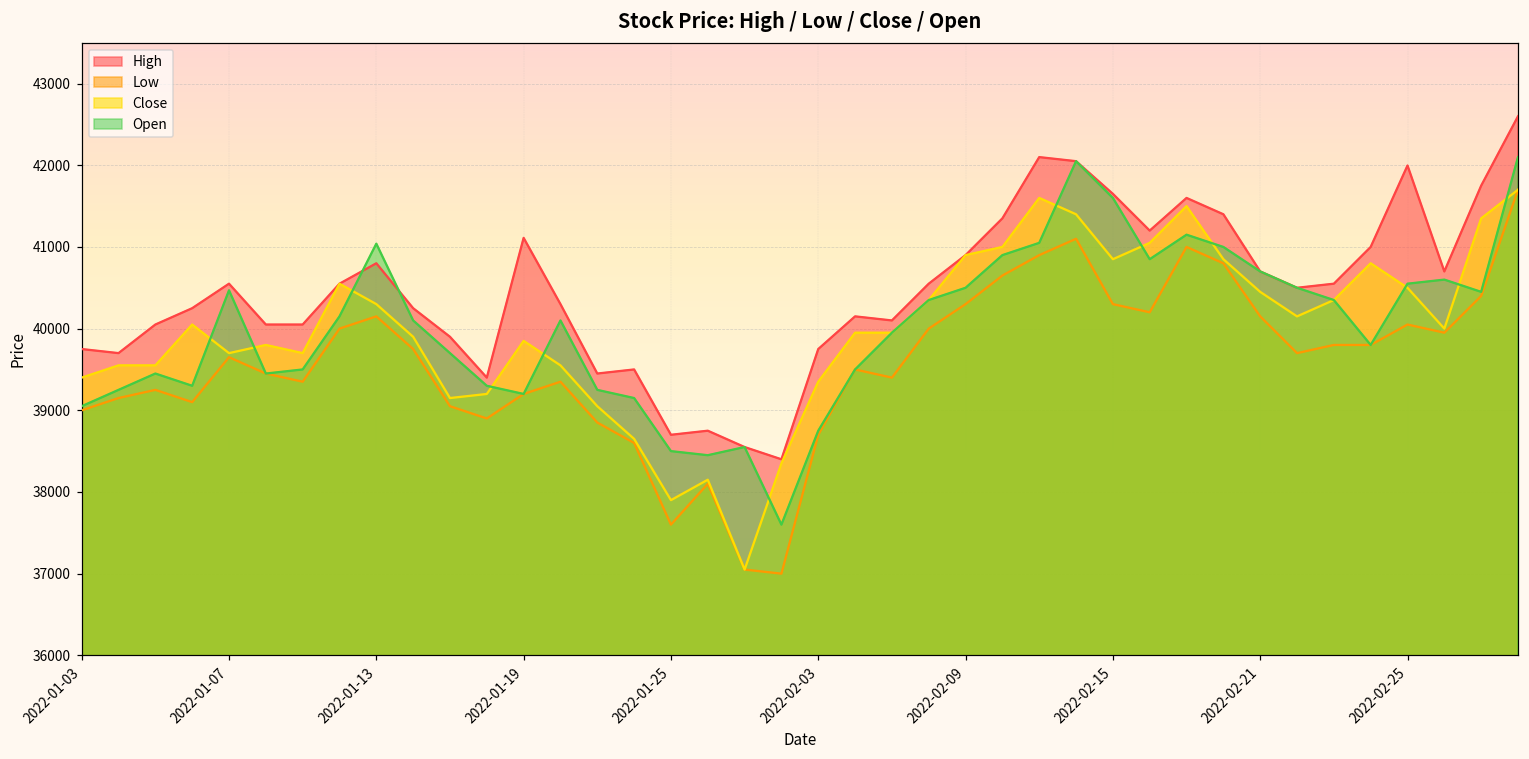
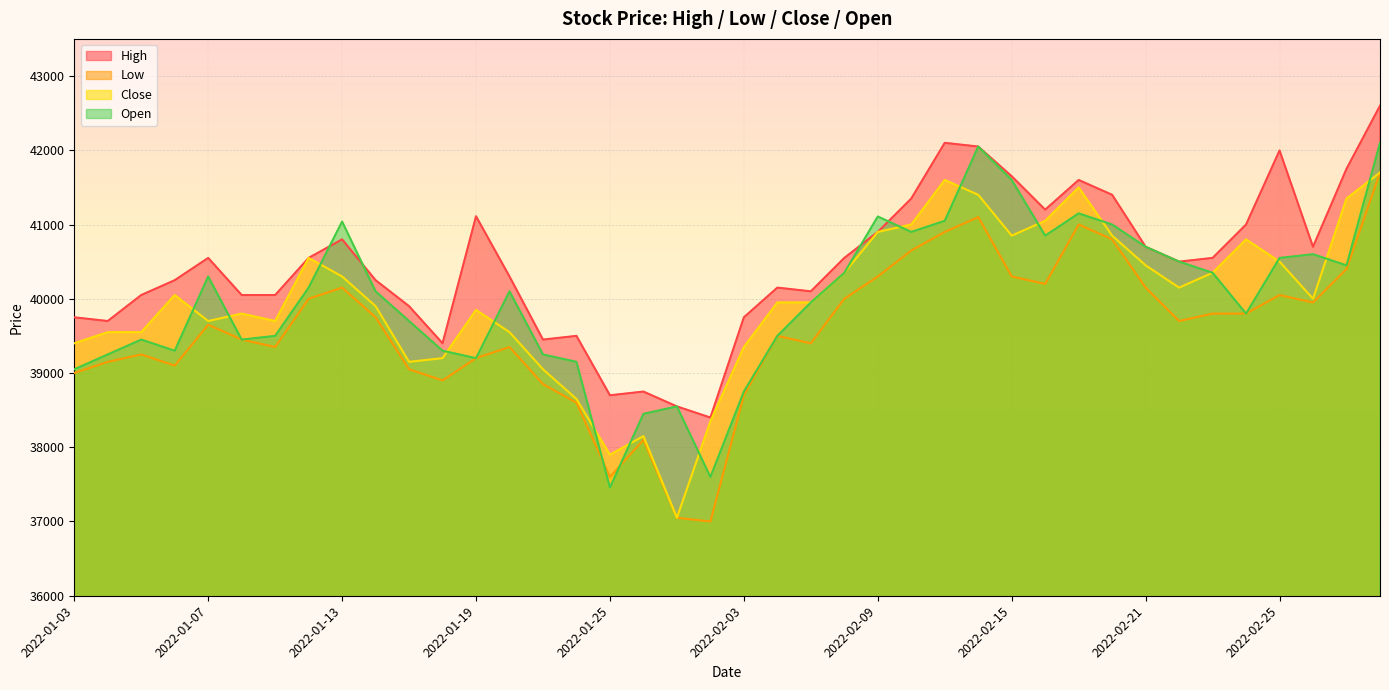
Open, 2022-01-07: 40500 -> 40300
Open, 2022-01-25: 38500 -> 37500
Open, 2022-02-09: 40500 -> 41100
